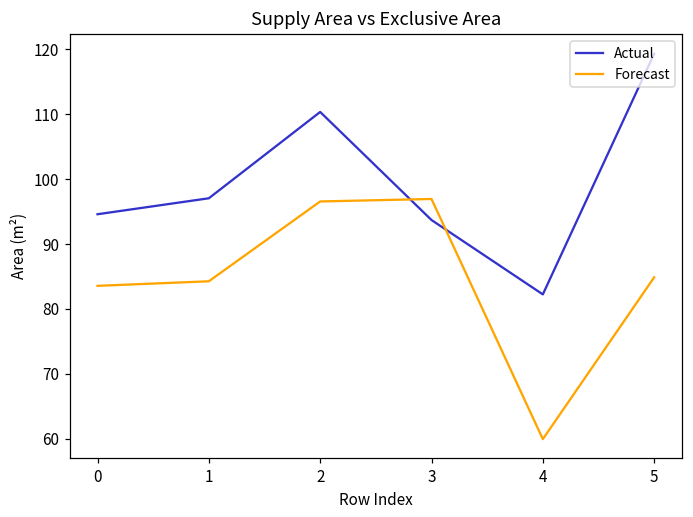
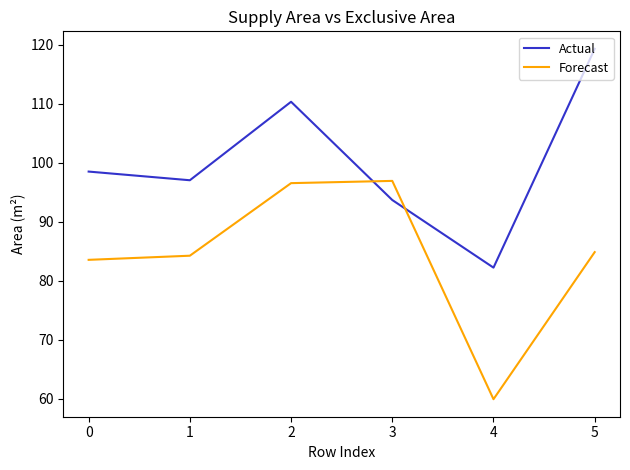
Actual, 0: 95 -> 99
